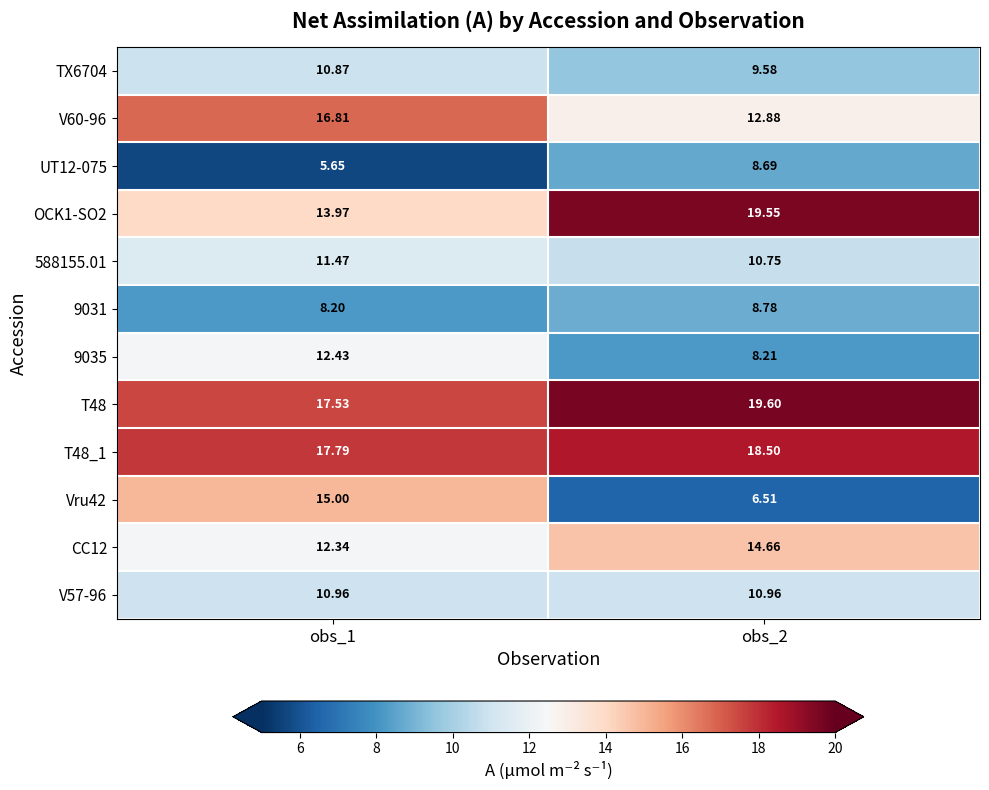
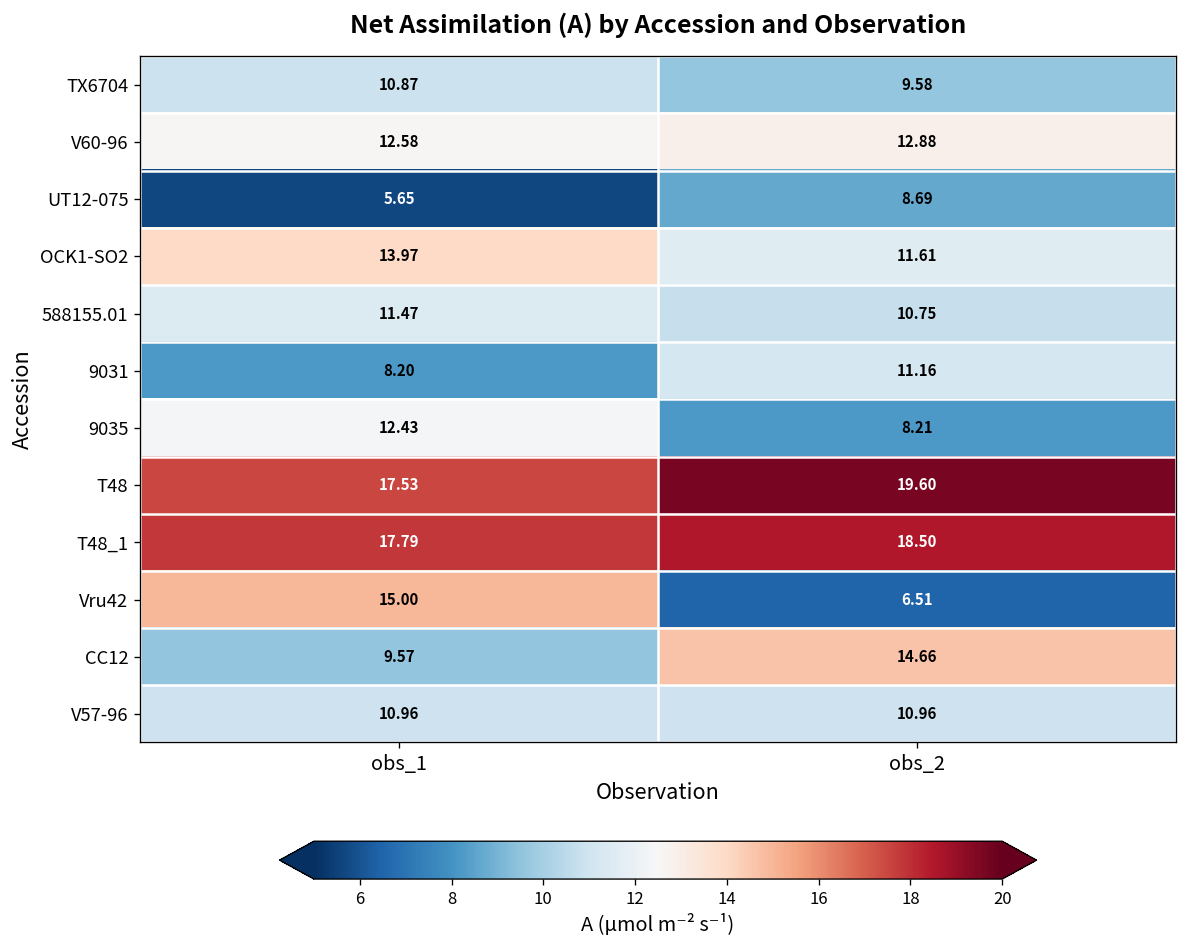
V60-96, obs_1: 16.81 -> 12.58
OCK1-SO2, obs_2: 19.55 -> 11.61
9031, obs_2: 8.78 -> 11.16
CC12, obs_1: 12.34 -> 9.57
